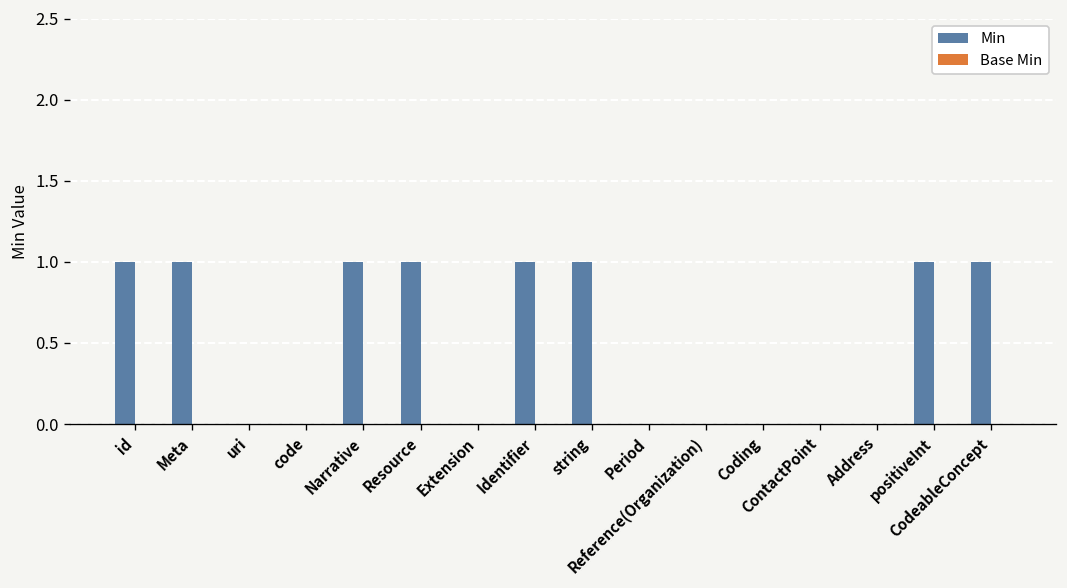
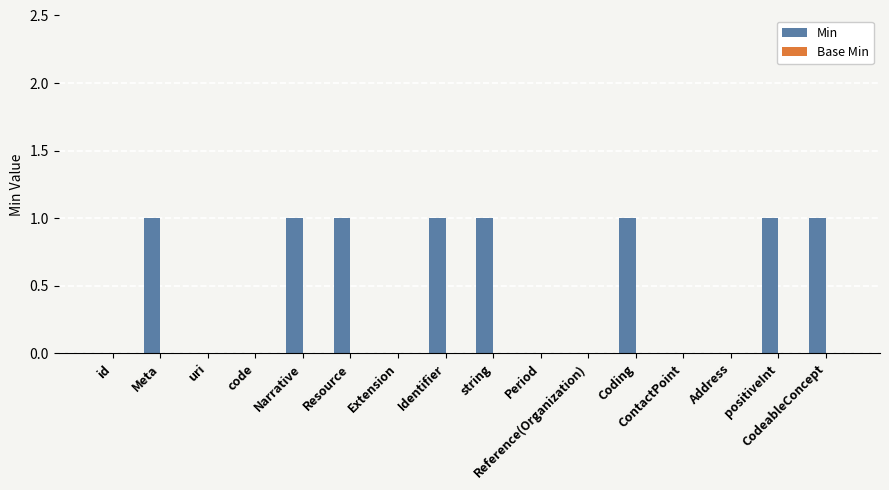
Min, id: 1 -> 0
Min, Coding: 0 -> 1
